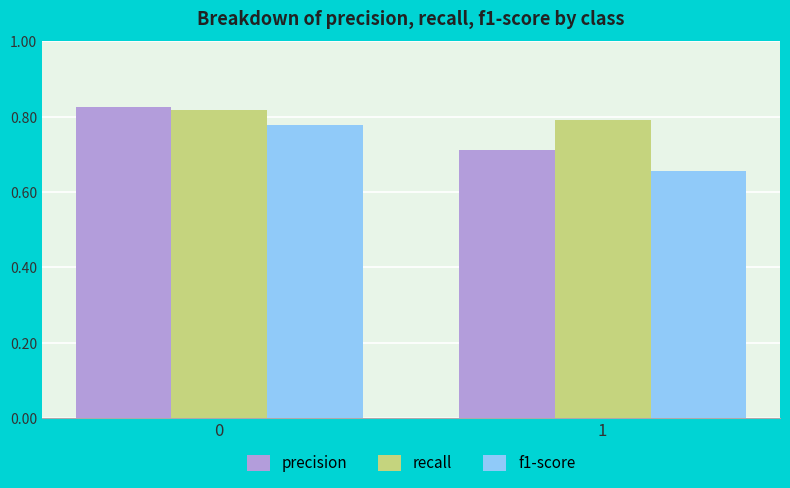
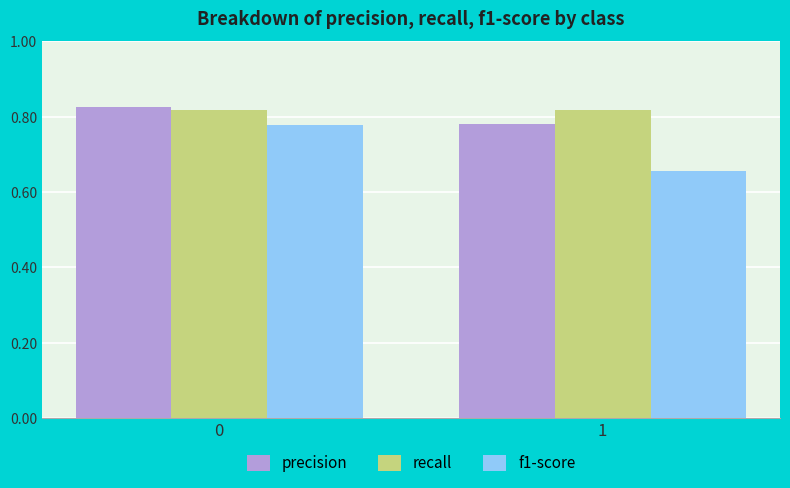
precision, 1: 0.71 -> 0.78
recall, 1: 0.79 -> 0.82
